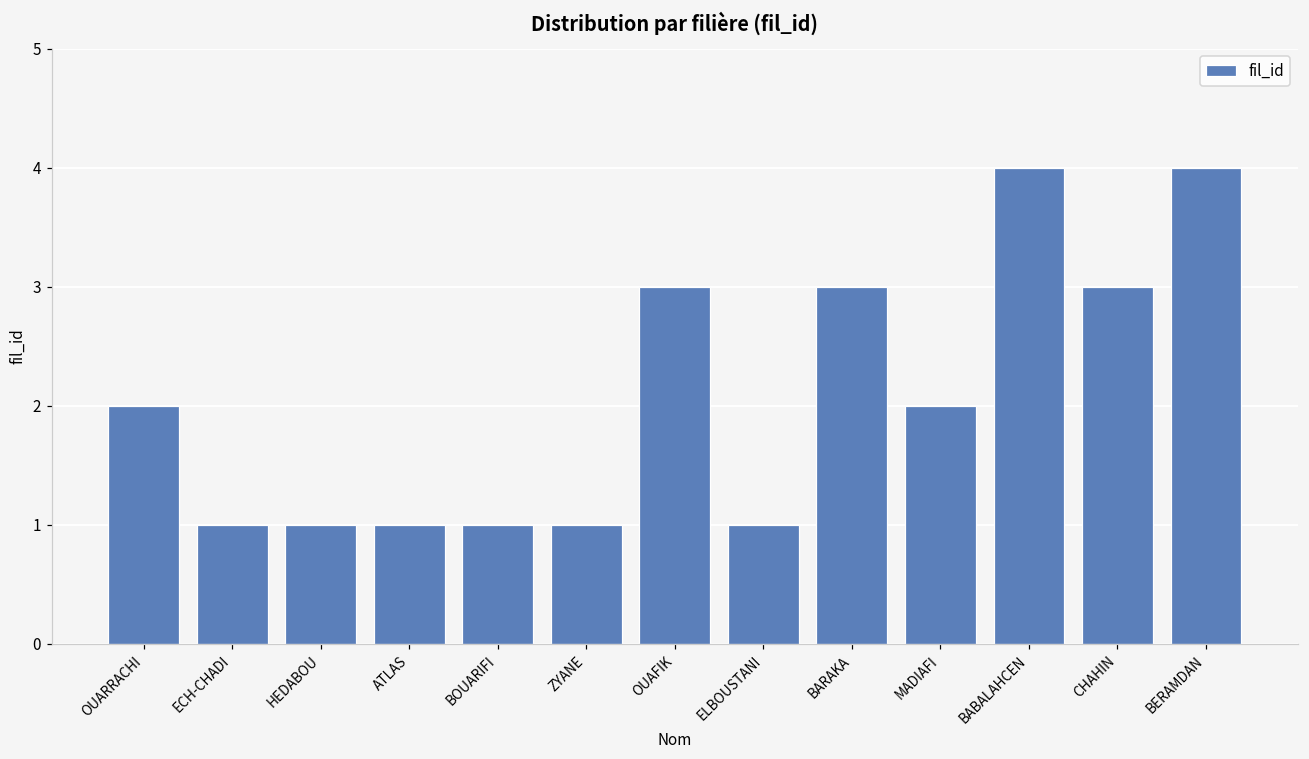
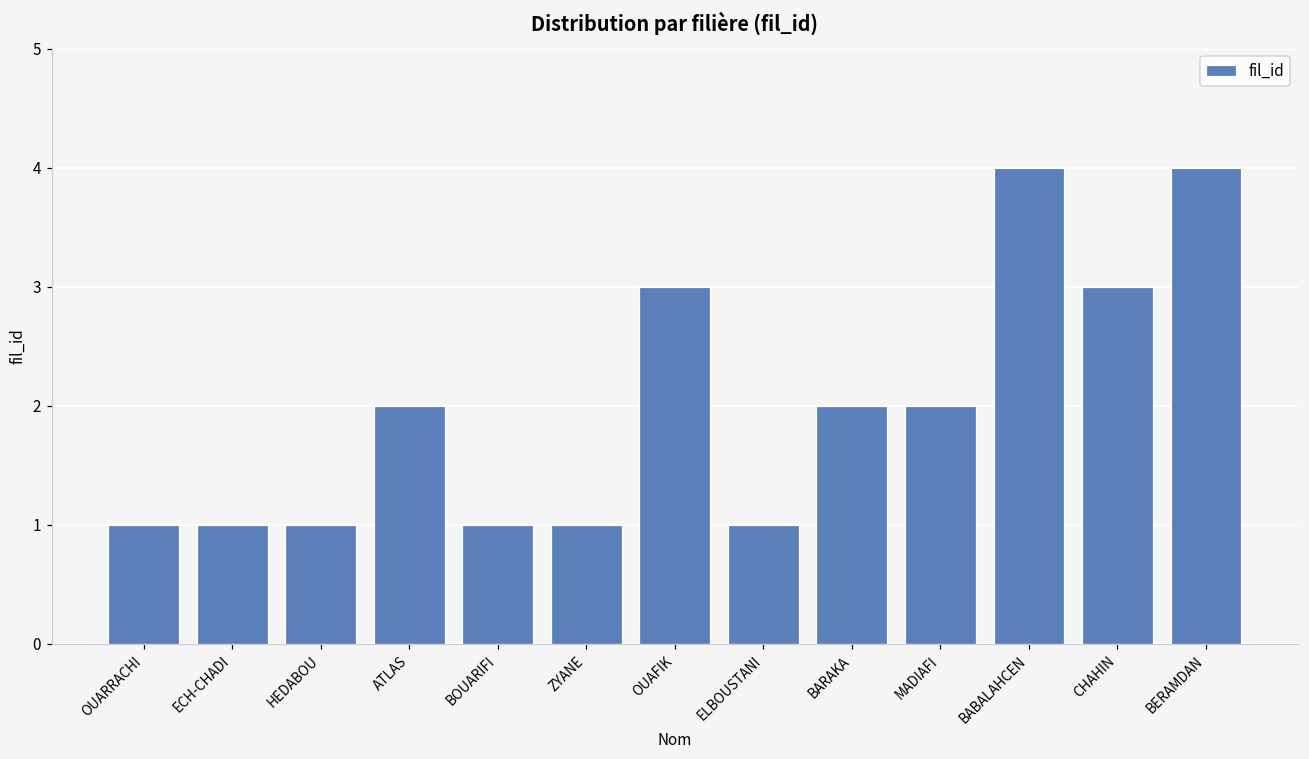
OUARRACHI: 2 -> 1
ATLAS: 1 -> 2
BARAKA: 3 -> 2
